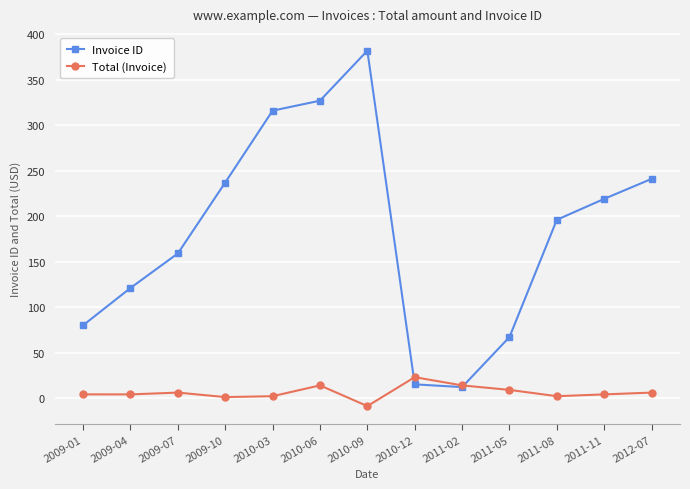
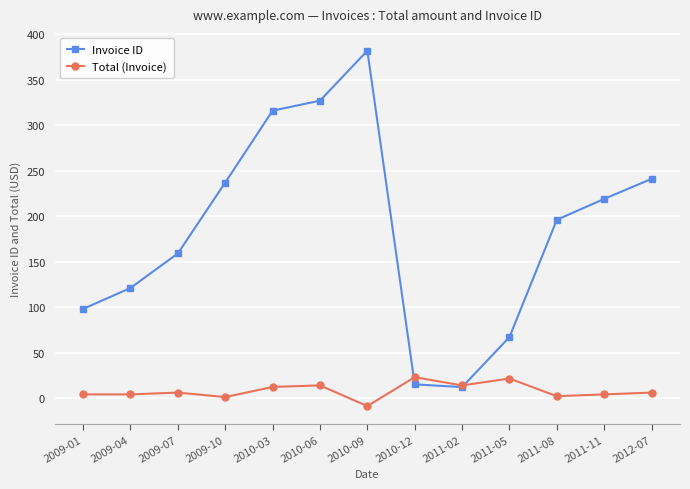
Invoice ID, 2009-01: 80 -> 100
Total (Invoice), 2010-03: 0 -> 10
Total (Invoice), 2011-05: 10 -> 20
